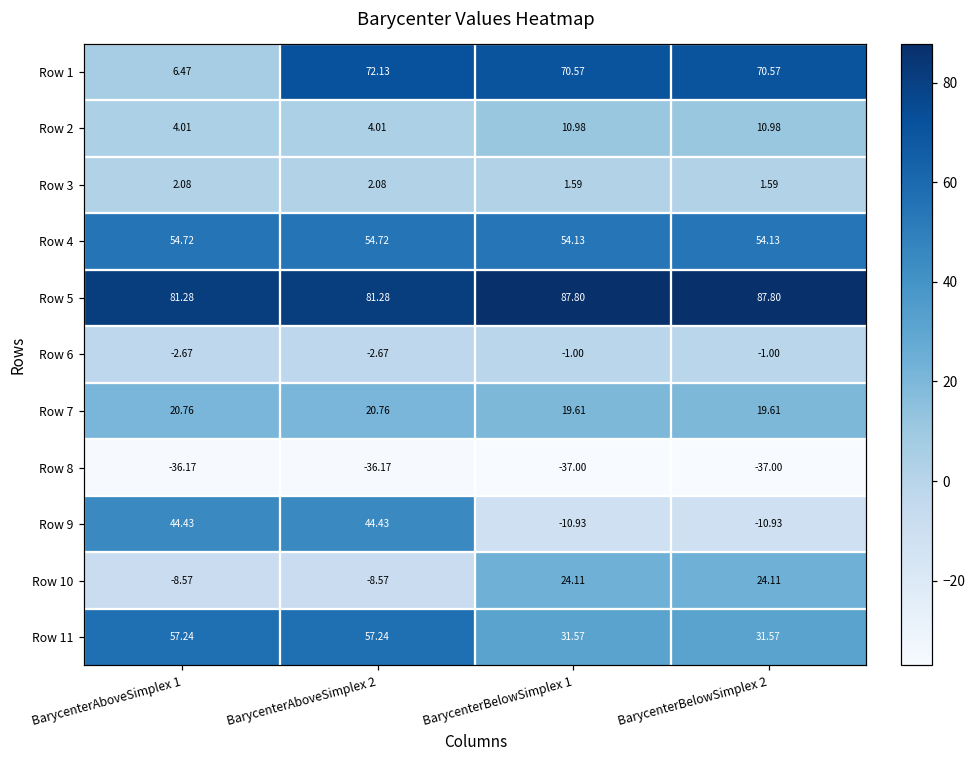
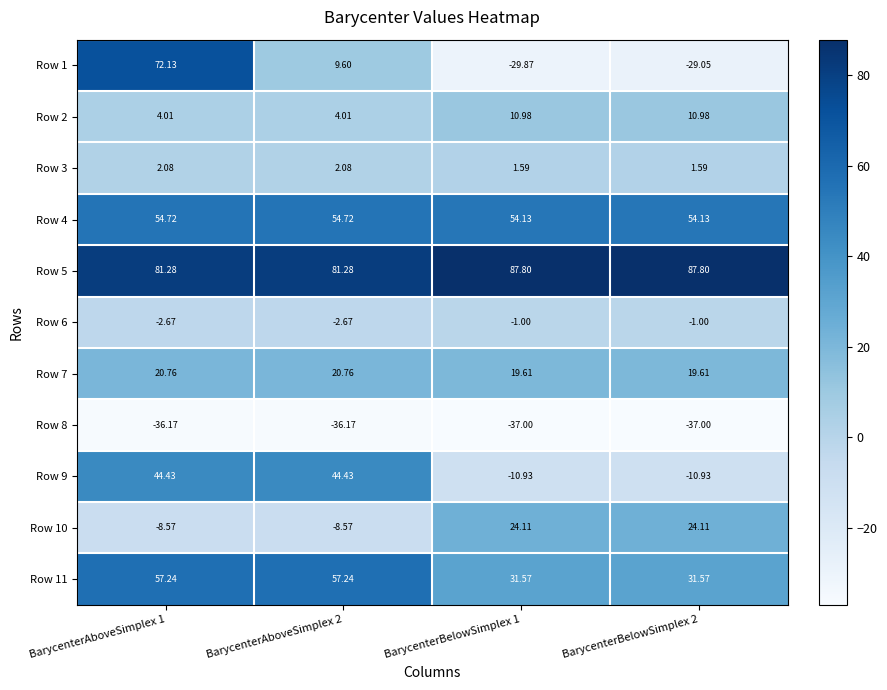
Row 1, BarycenterAboveSimplex 1: 6.47 -> 72.13
Row 1, BarycenterAboveSimplex 2: 72.13 -> 9.60
Row 1, BarycenterBelowSimplex 1: 70.57 -> -29.87
Row 1, BarycenterBelowSimplex 2: 70.57 -> -29.05
